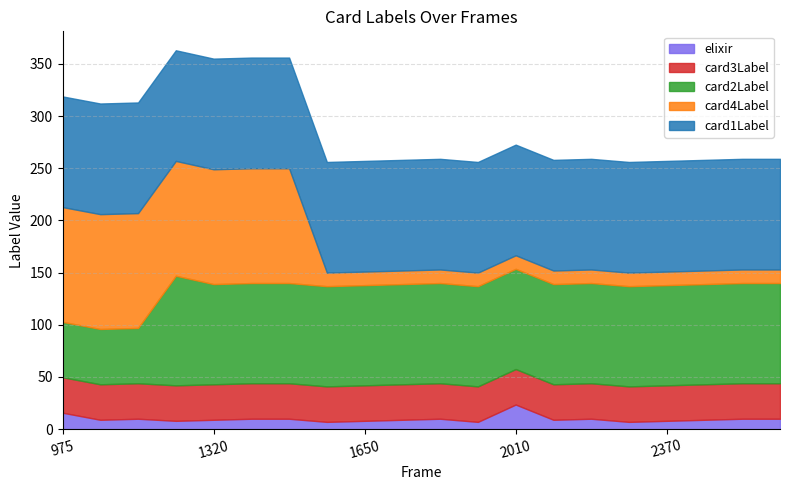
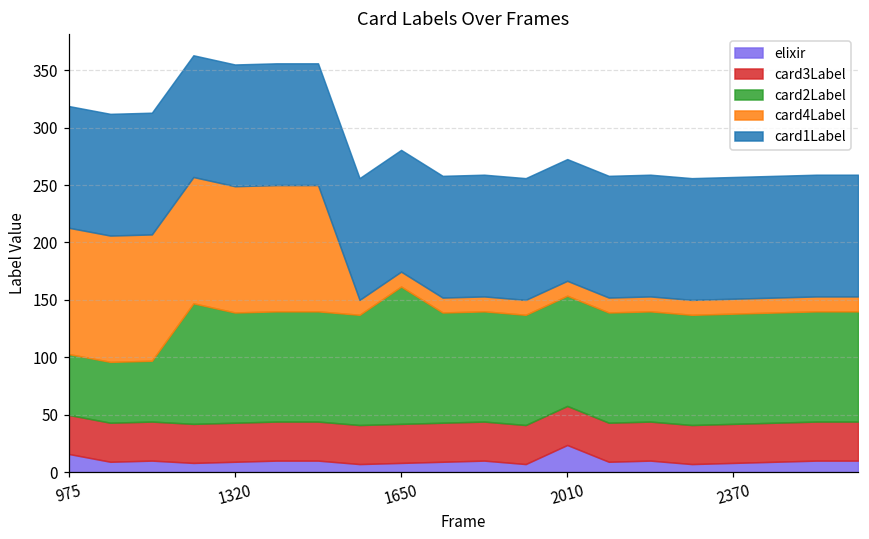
card2Label, 1650: 96 -> 120
